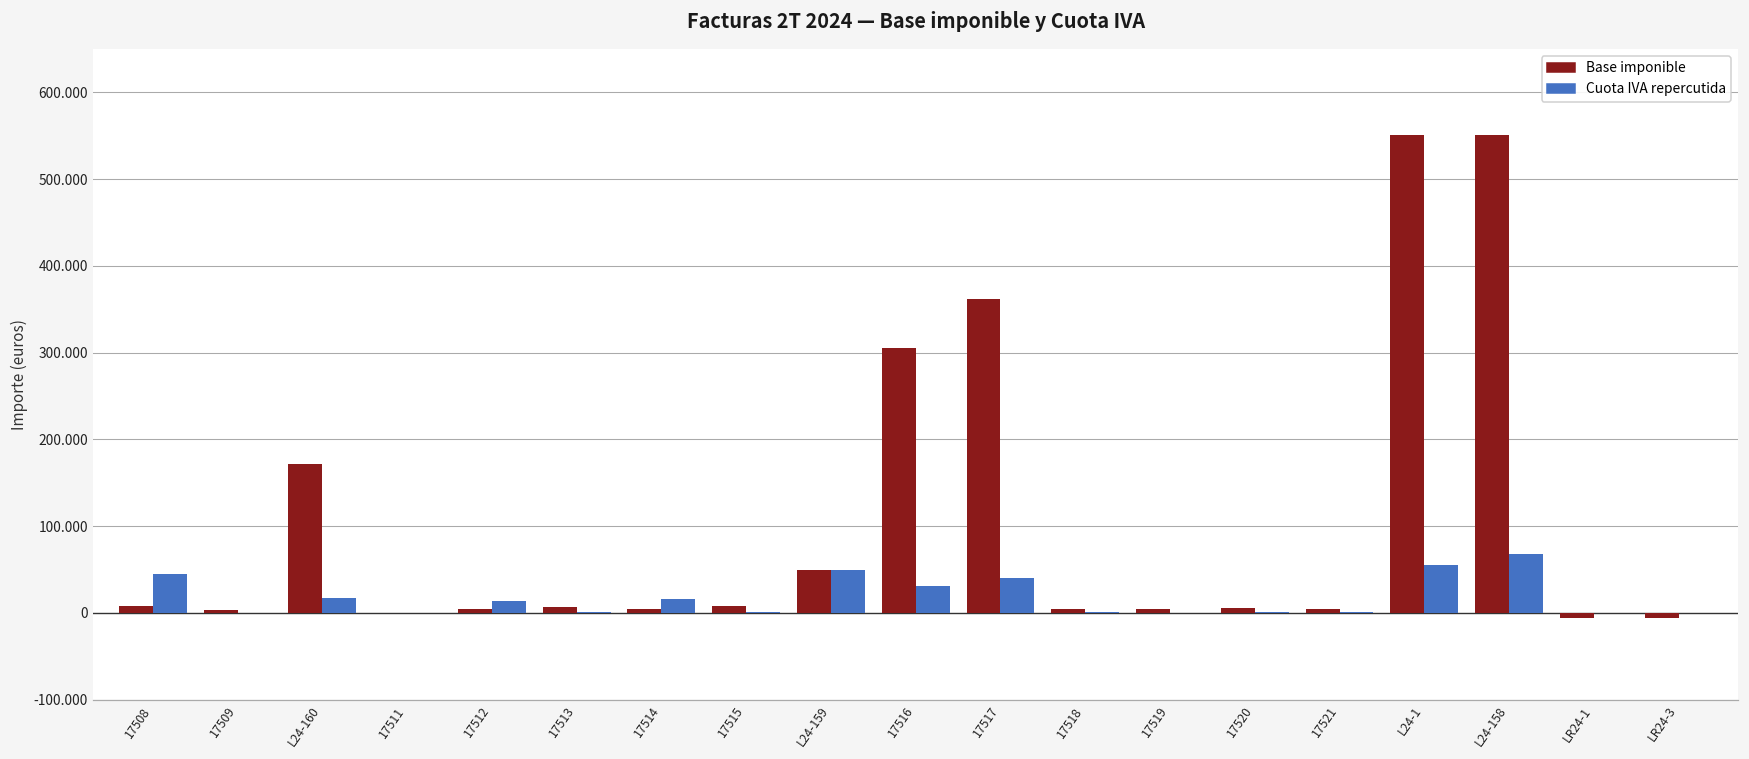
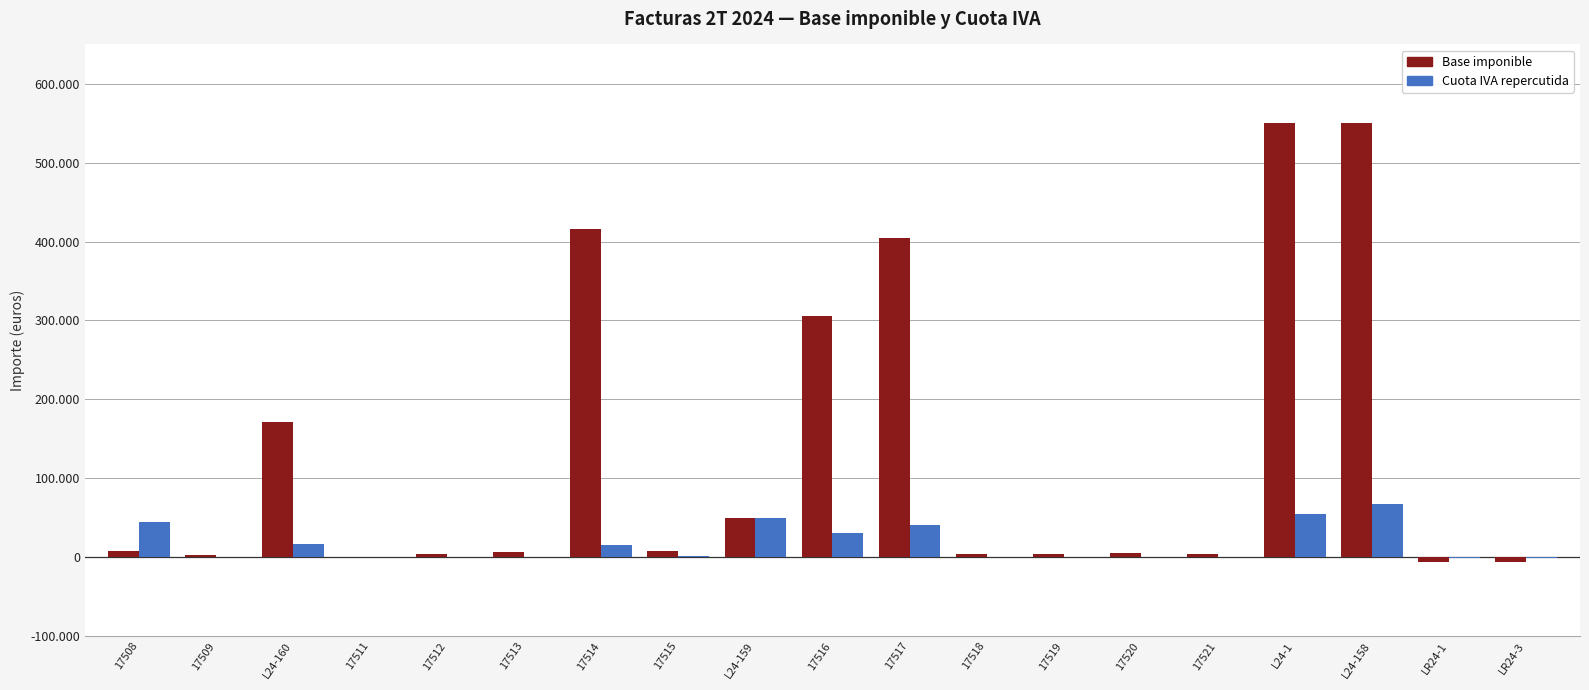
Cuota IVA repercutida, 17512: 10 -> 0
Base imponible, 17514: 0 -> 420
Base imponible, 17517: 360 -> 400
